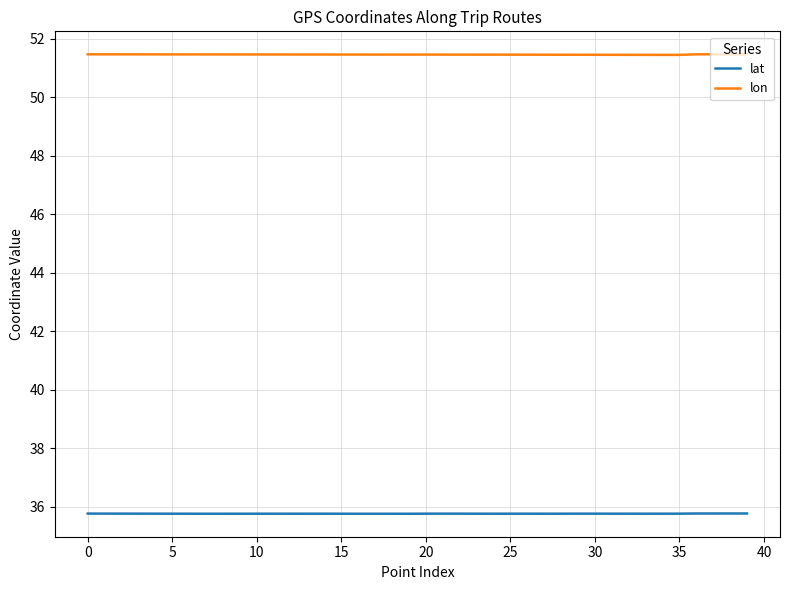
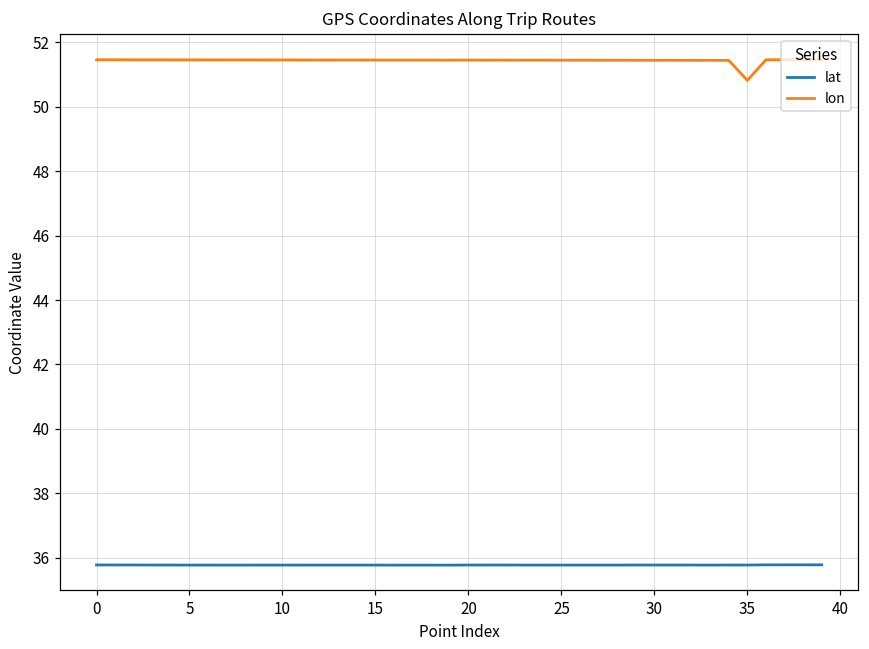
lon, 35: 51.4 -> 50.8
